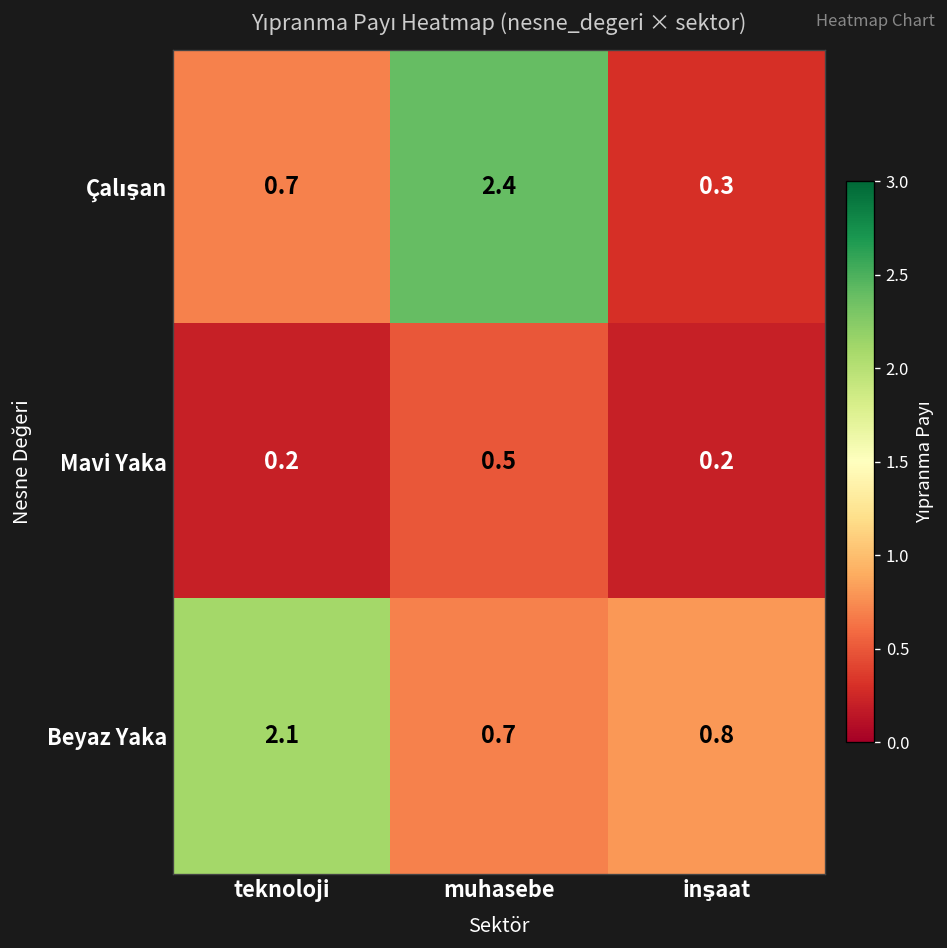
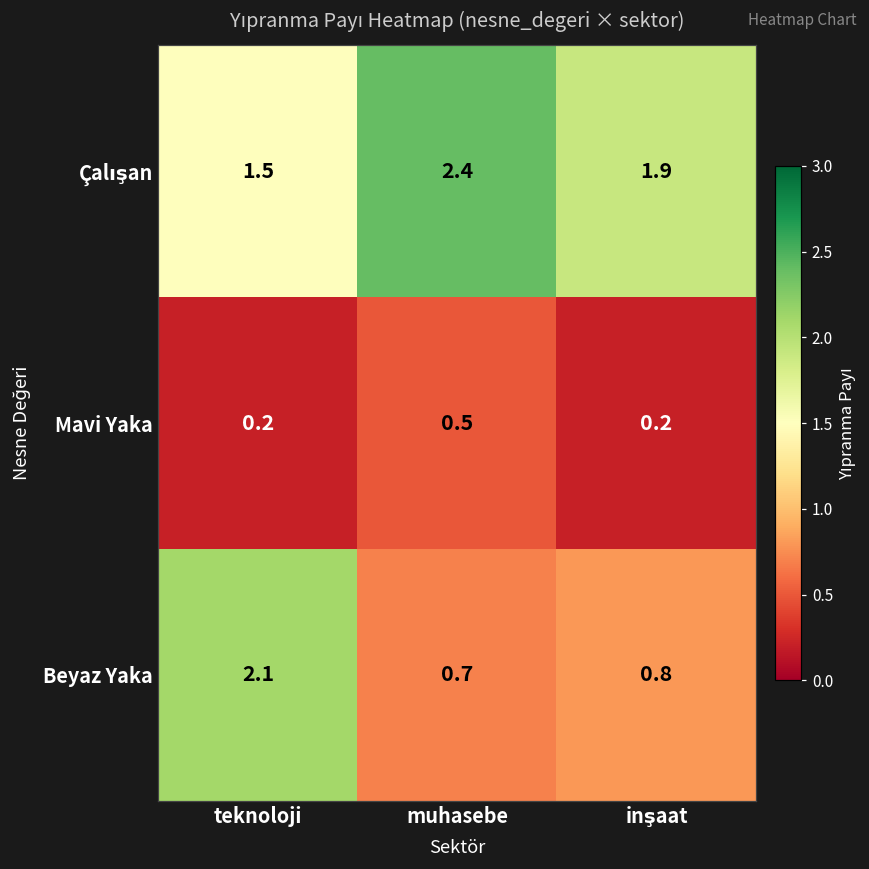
Çalışan, teknoloji: 0.7 -> 1.5
Çalışan, inşaat: 0.3 -> 1.9
